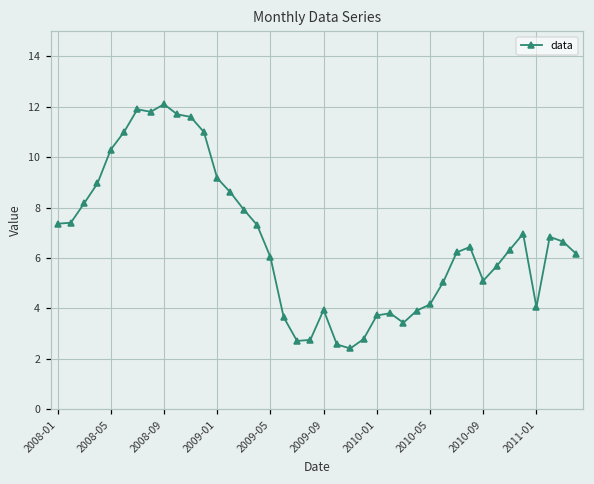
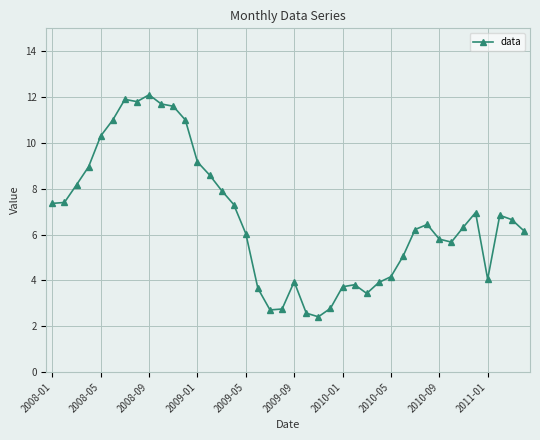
2010-09: 5.1 -> 5.8
